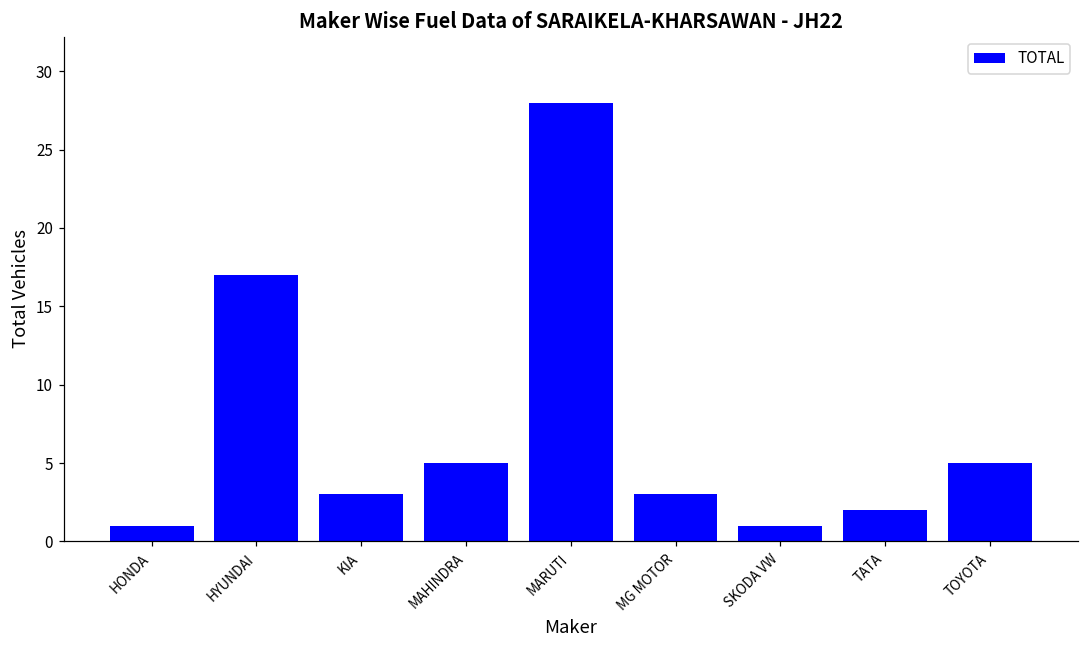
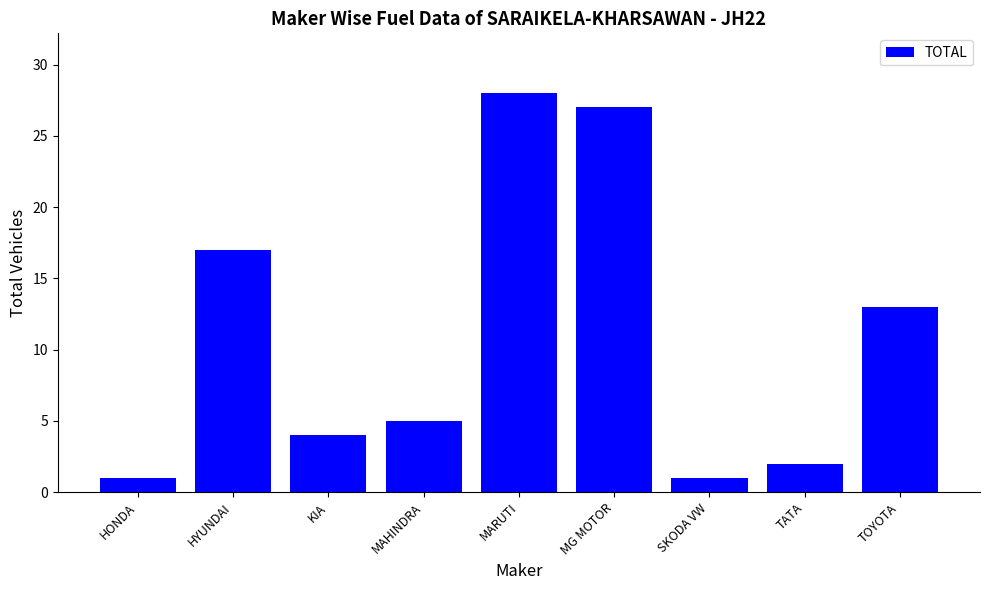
KIA: 3 -> 4
MG MOTOR: 3 -> 27
TOYOTA: 5 -> 13
